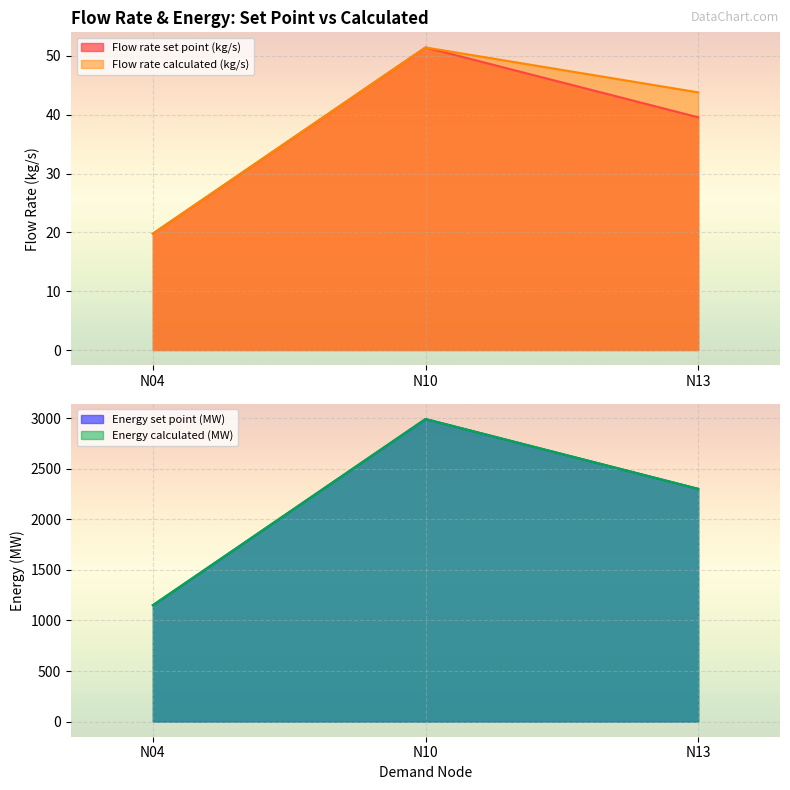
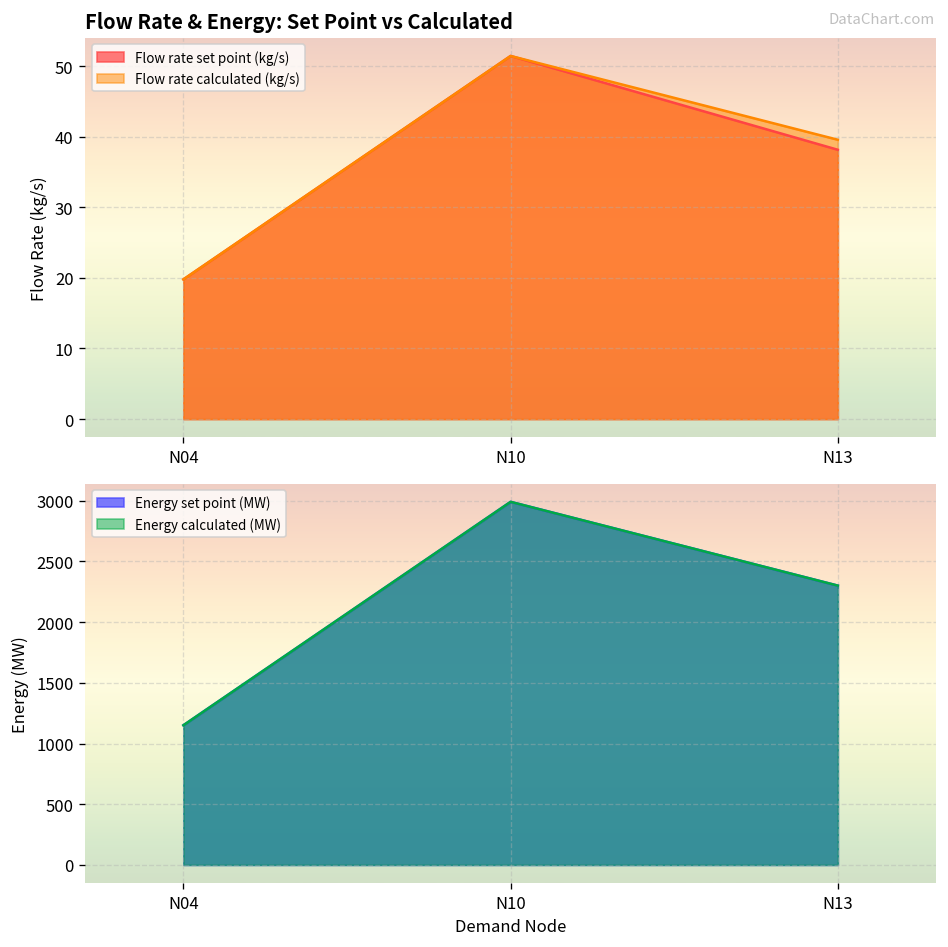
Flow Rate & Energy: Set Point vs Calculated, Flow rate set point (kg/s), N13: 40 -> 38
Flow Rate & Energy: Set Point vs Calculated, Flow rate calculated (kg/s), N13: 44 -> 40
